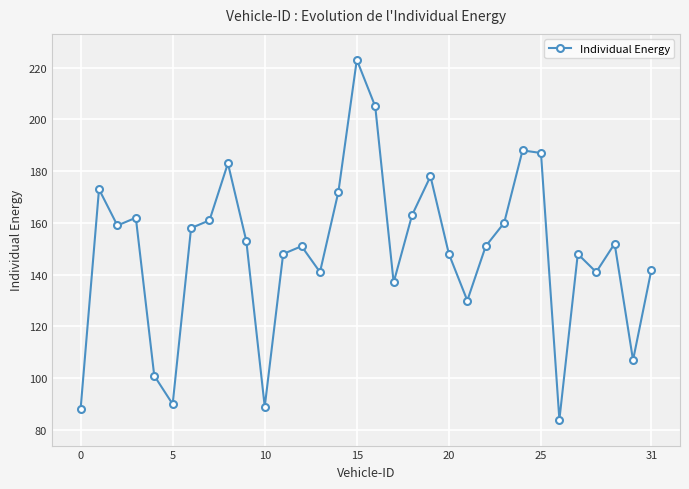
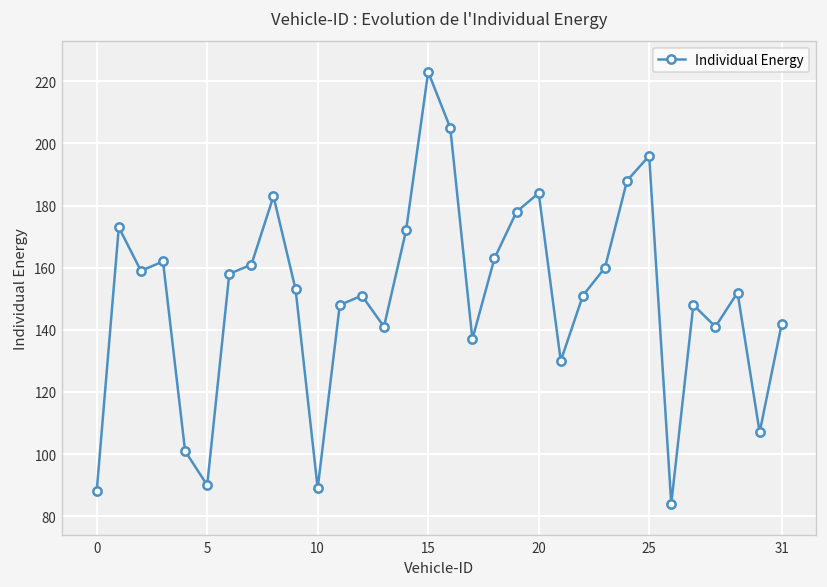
20: 148 -> 184
25: 187 -> 196
